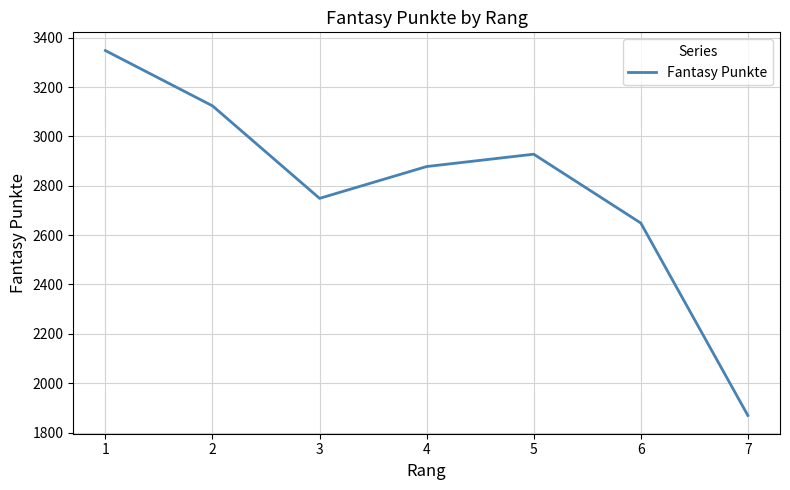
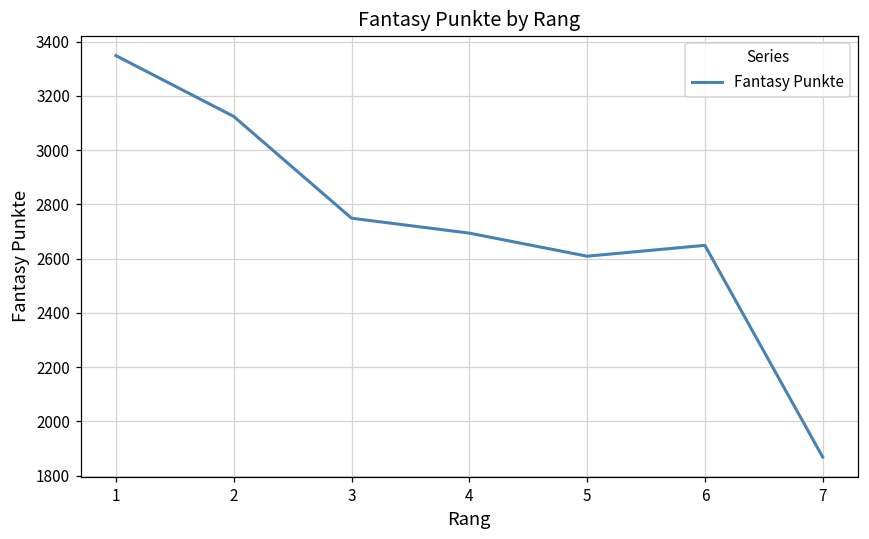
4: 2880 -> 2690
5: 2930 -> 2610
